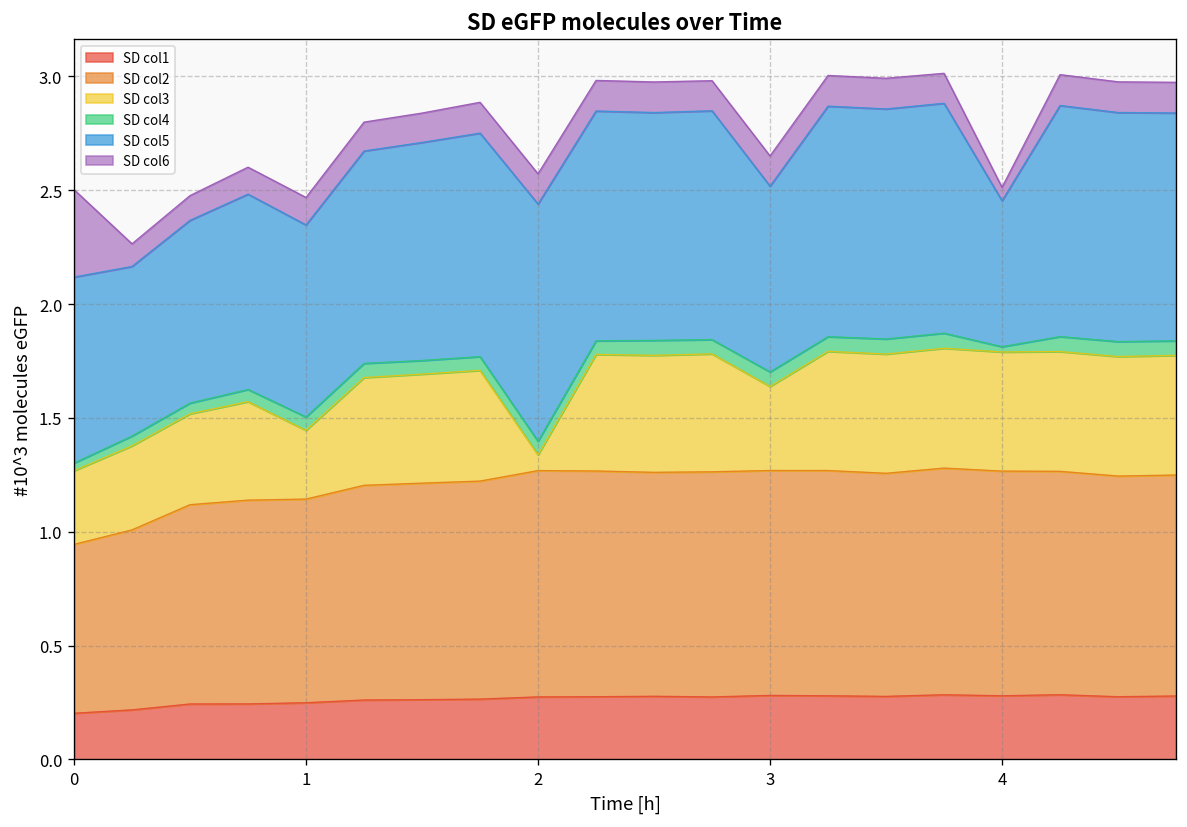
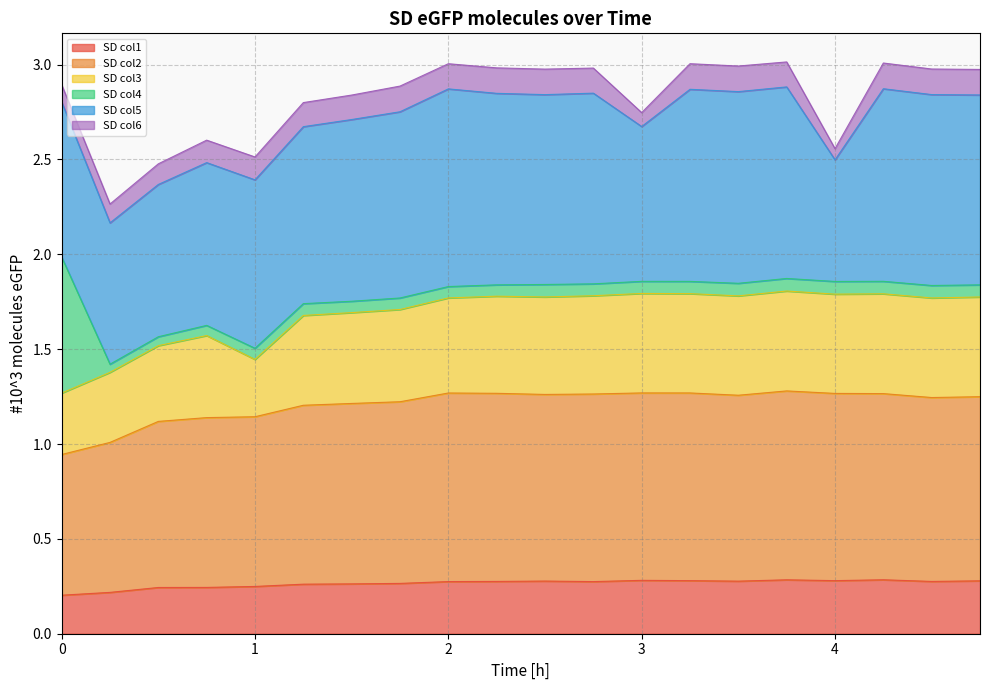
SD col4, 0: 0.03 -> 0.72
SD col6, 0: 0.38 -> 0.09
SD col5, 1: 0.84 -> 0.89
SD col3, 2: 0.07 -> 0.50
SD col3, 3: 0.37 -> 0.52
SD col6, 3: 0.13 -> 0.07
SD col4, 4: 0.02 -> 0.07
